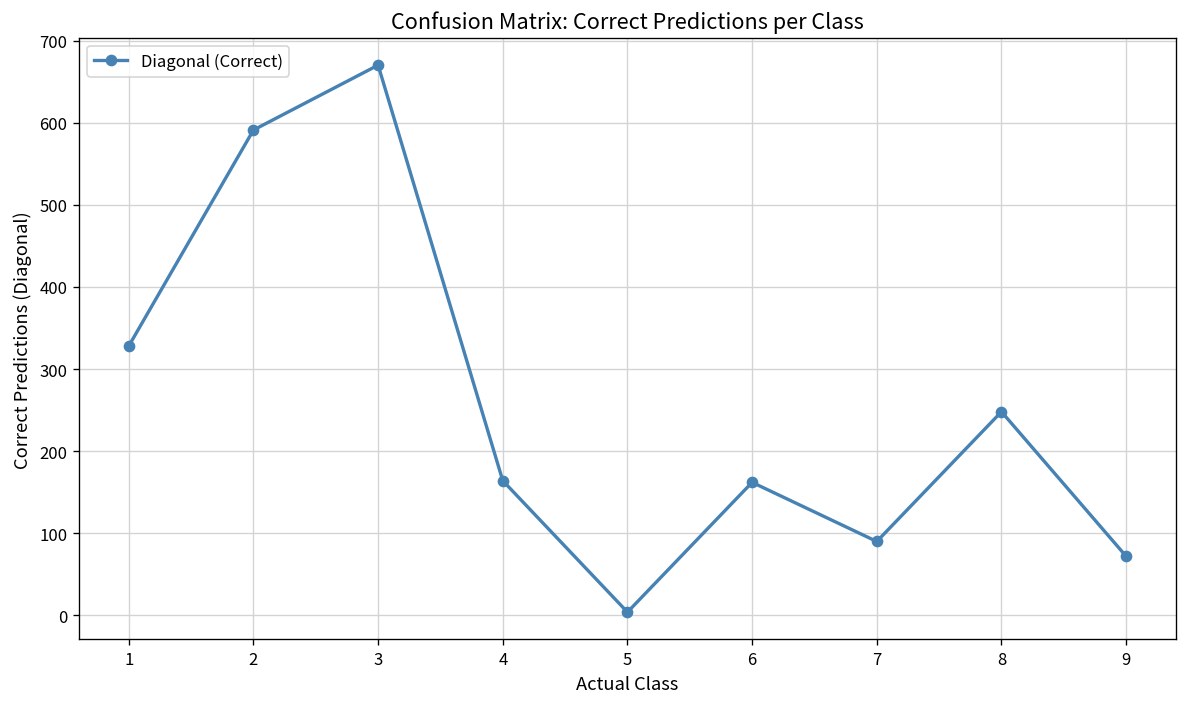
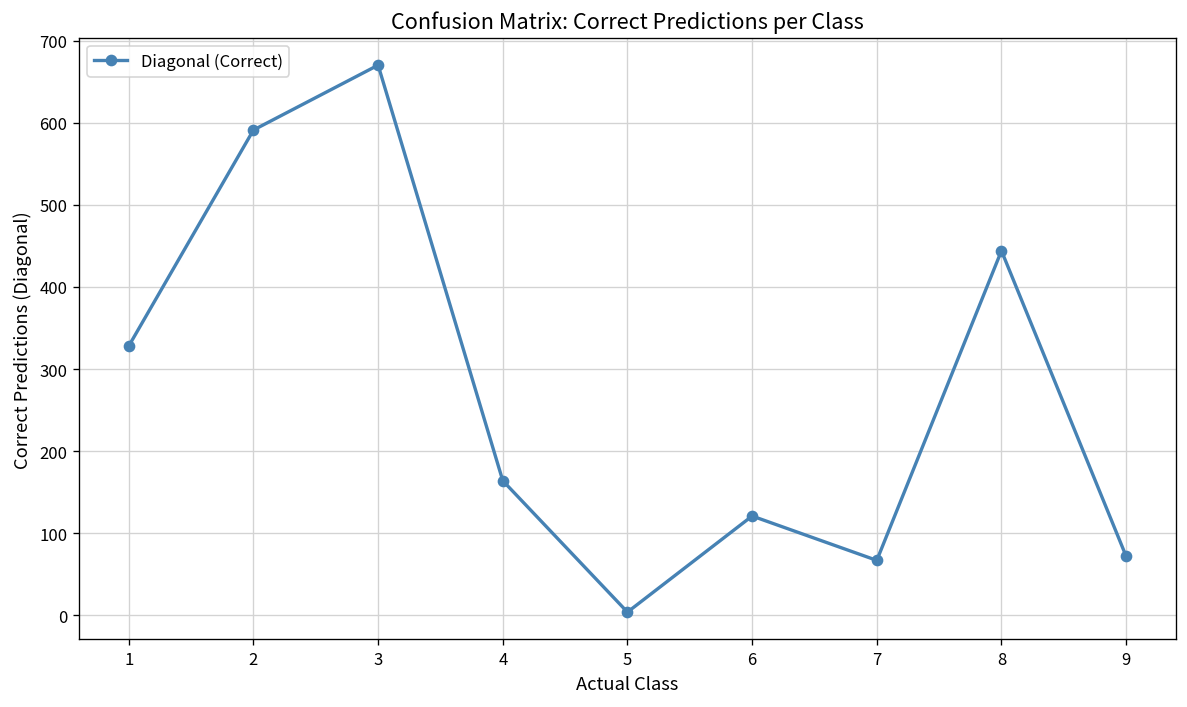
6: 160 -> 120
7: 90 -> 70
8: 250 -> 440
